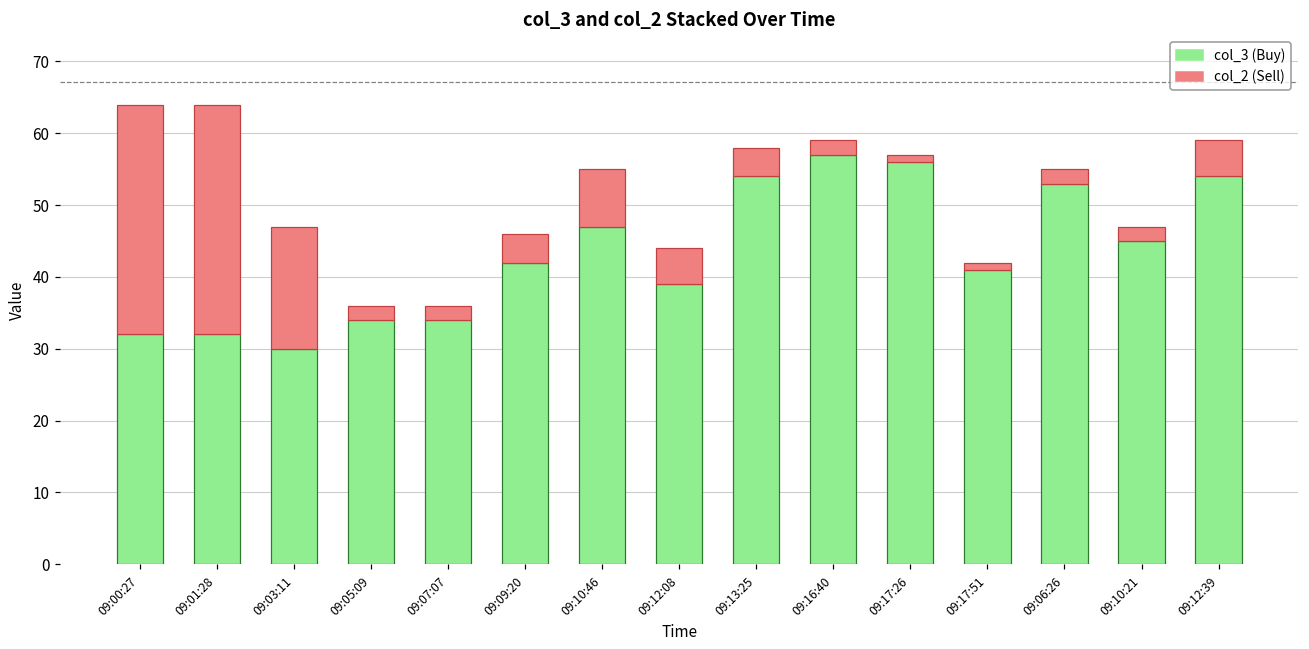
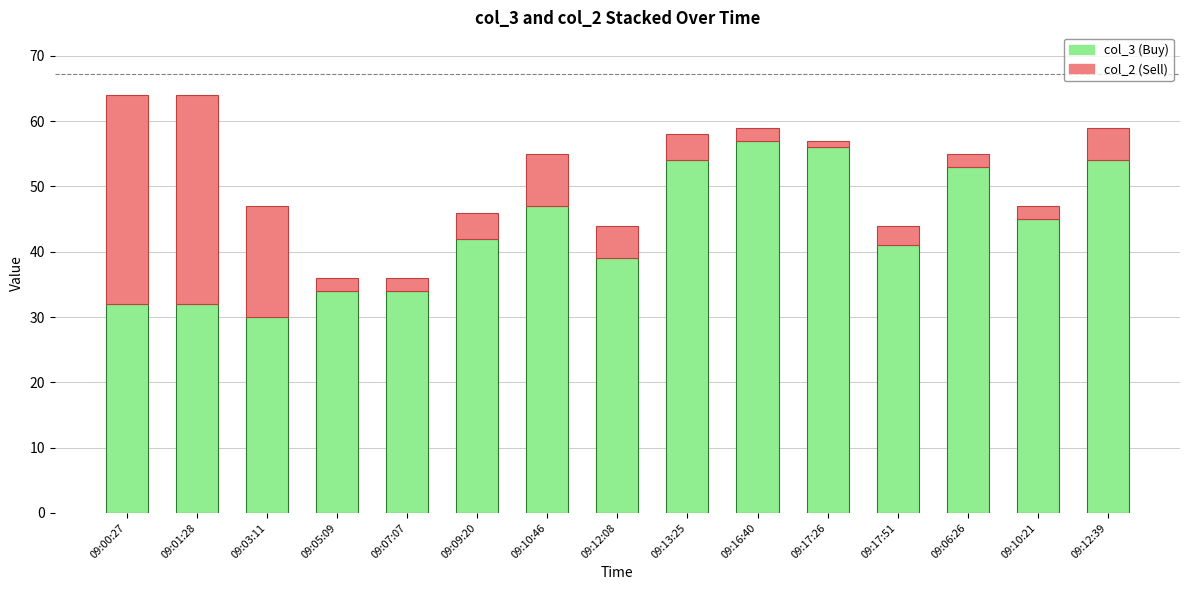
col_2 (Sell), 09:17:51: 1 -> 3
